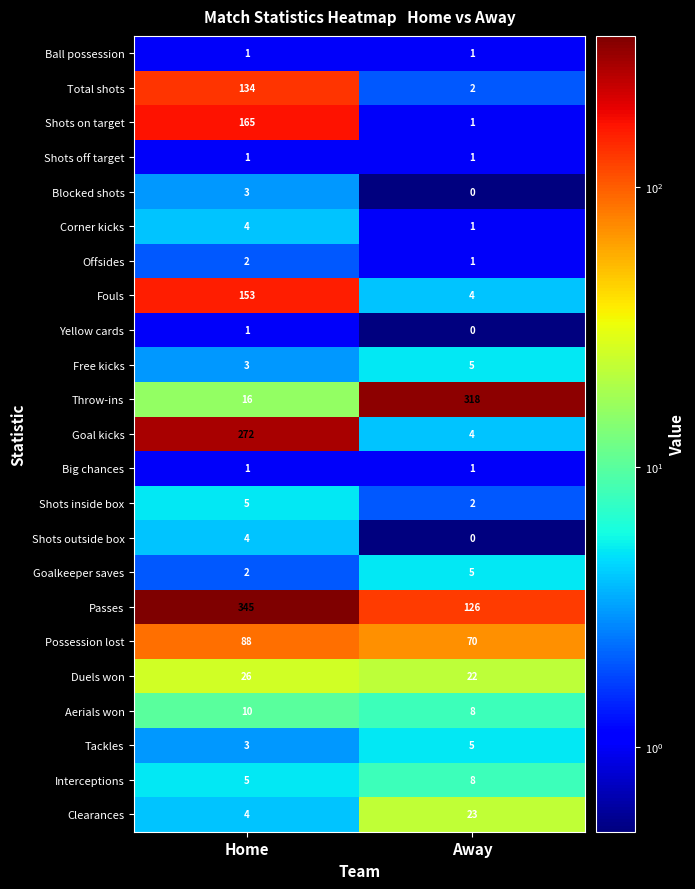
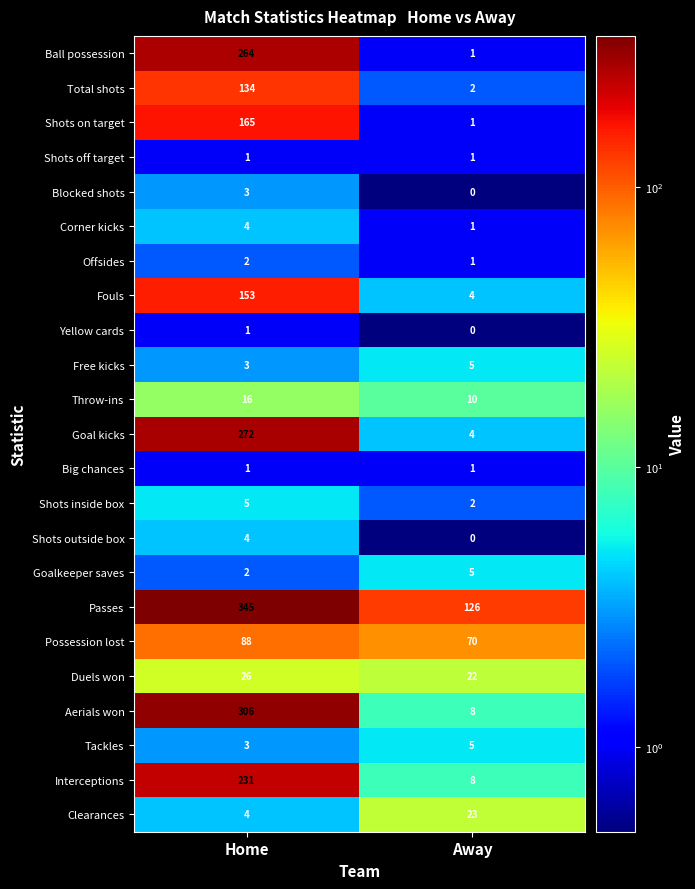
Ball possession, Home: 1 -> 264
Throw-ins, Away: 318 -> 10
Aerials won, Home: 10 -> 306
Interceptions, Home: 5 -> 231
